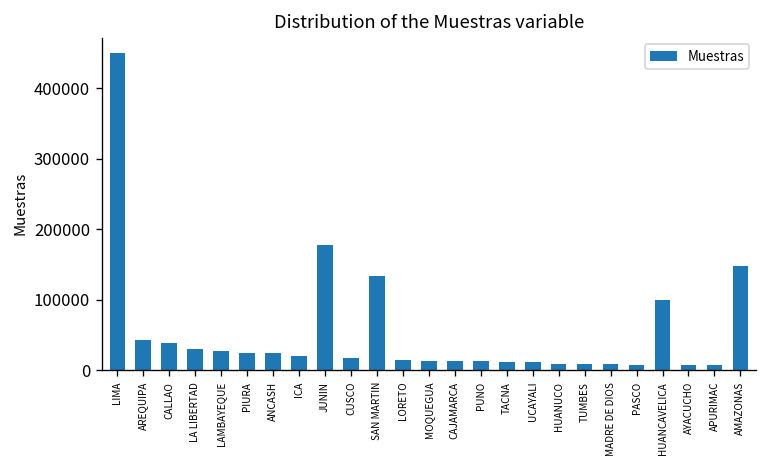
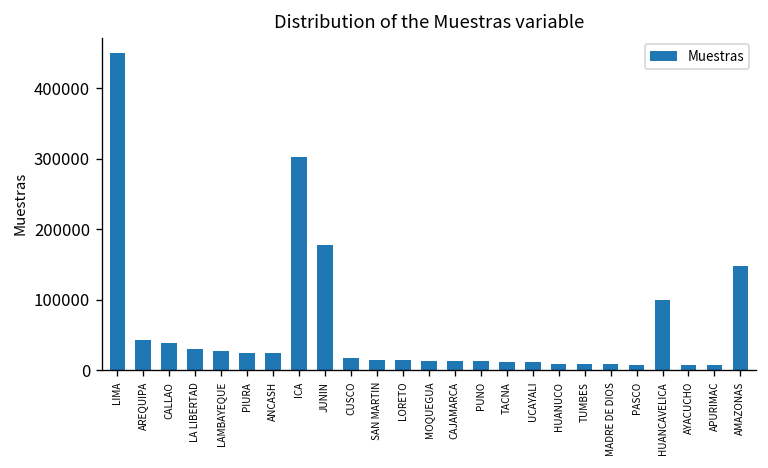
ICA: 20000 -> 300000
SAN MARTIN: 130000 -> 10000
